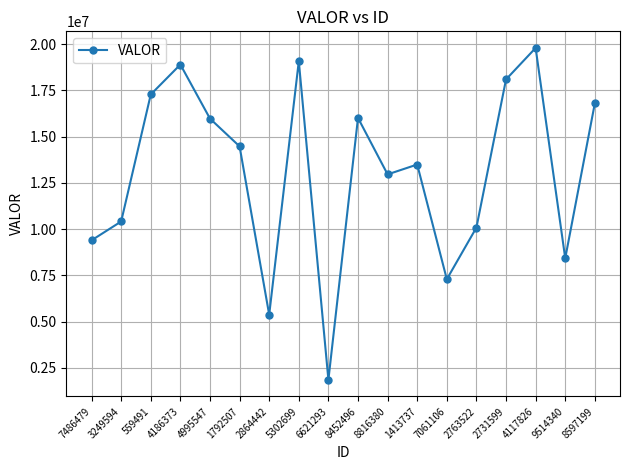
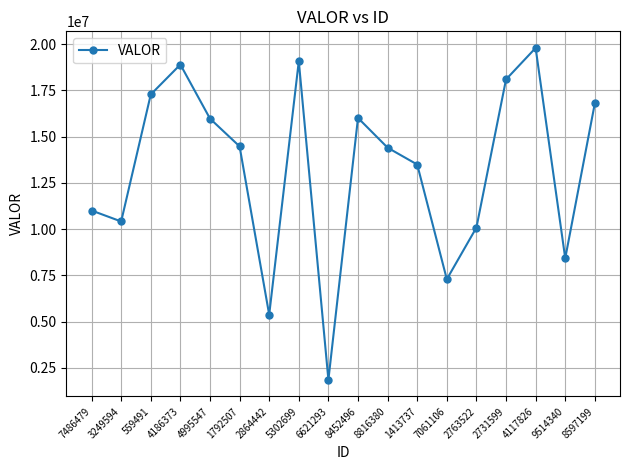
7486479: 9400000 -> 11000000
8816380: 13000000 -> 14400000
